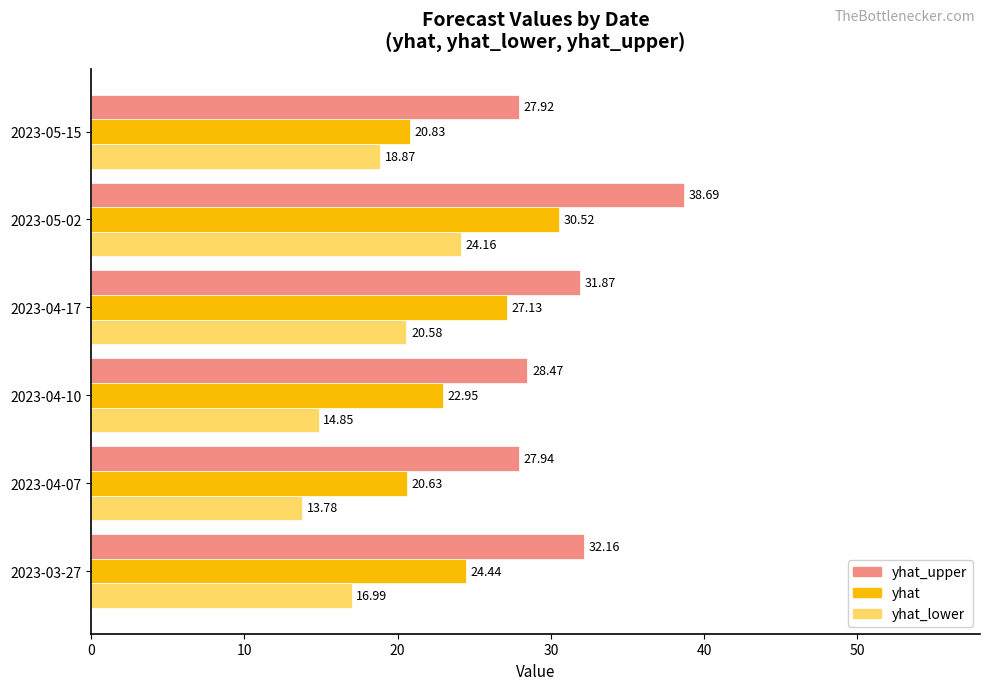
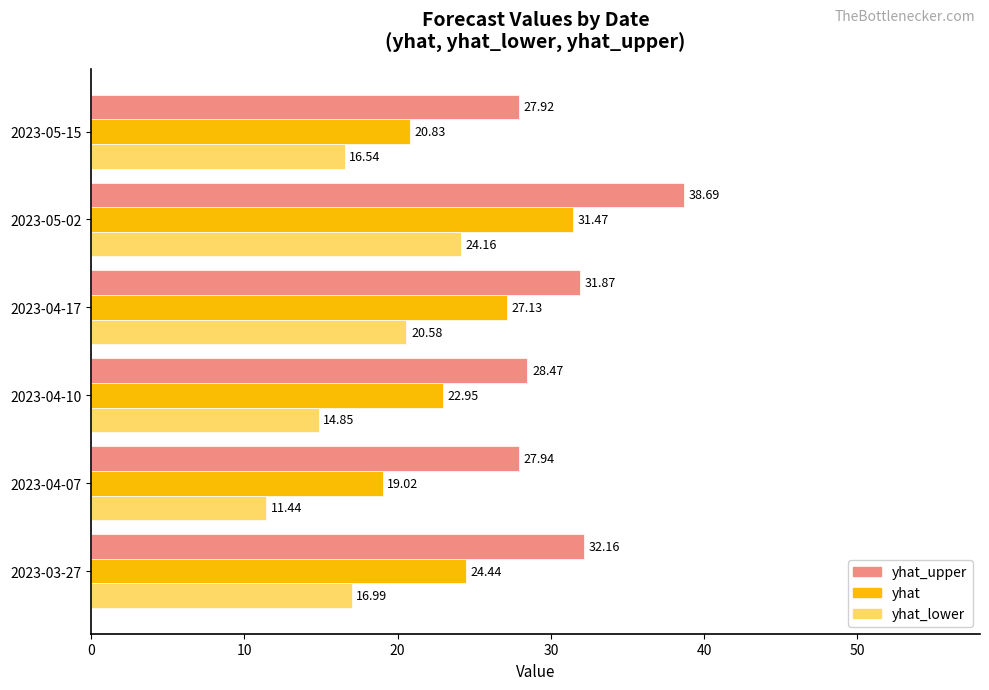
yhat_lower, 2023-05-15: 18.87 -> 16.54
yhat, 2023-05-02: 30.52 -> 31.47
yhat, 2023-04-07: 20.63 -> 19.02
yhat_lower, 2023-04-07: 13.78 -> 11.44
